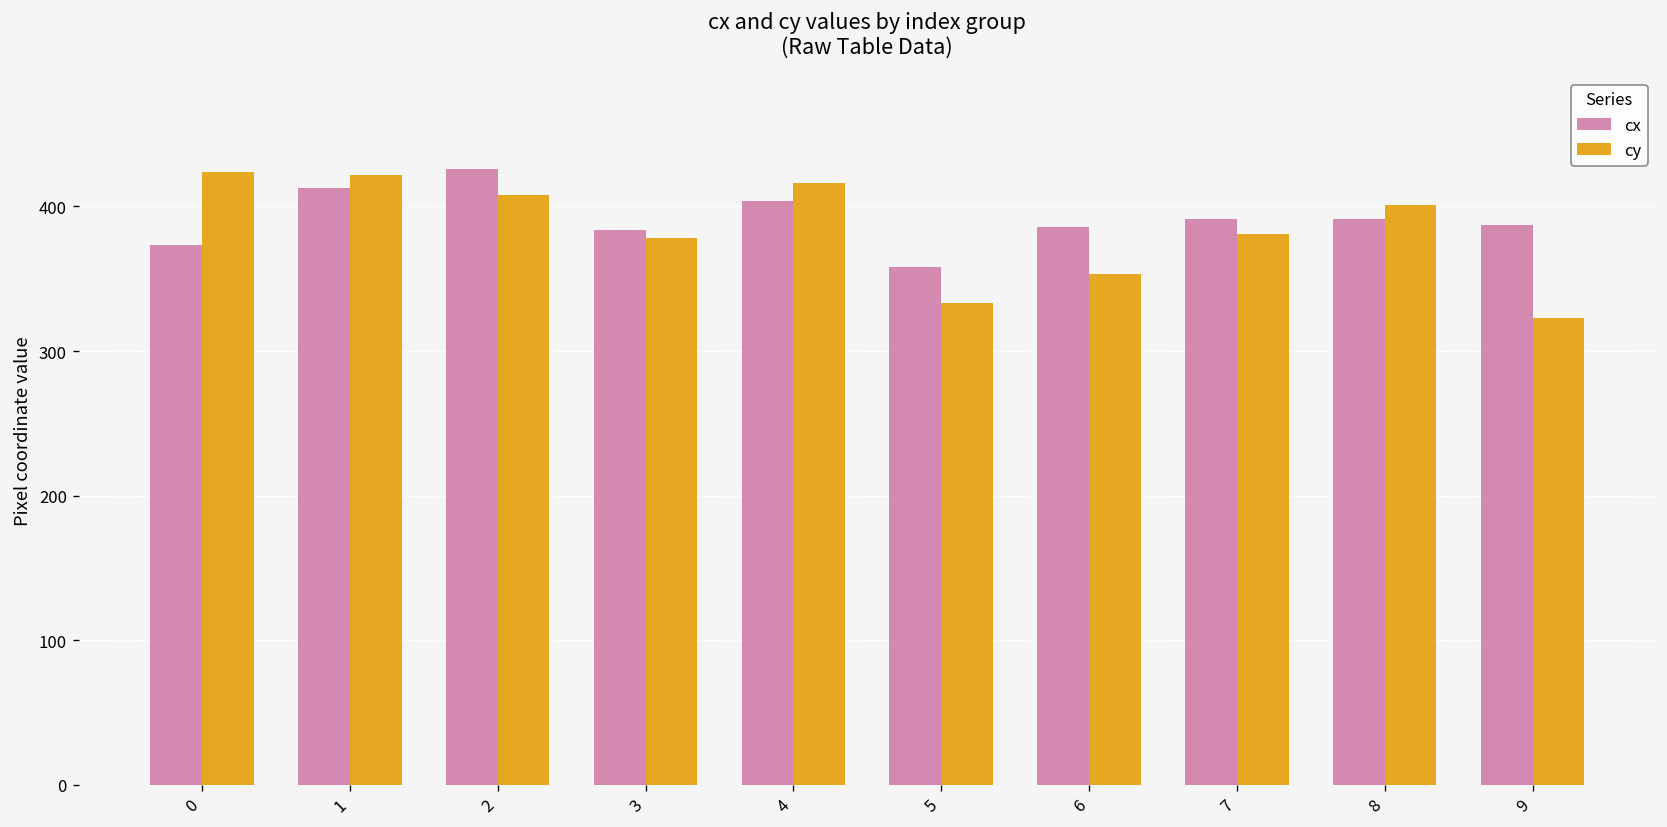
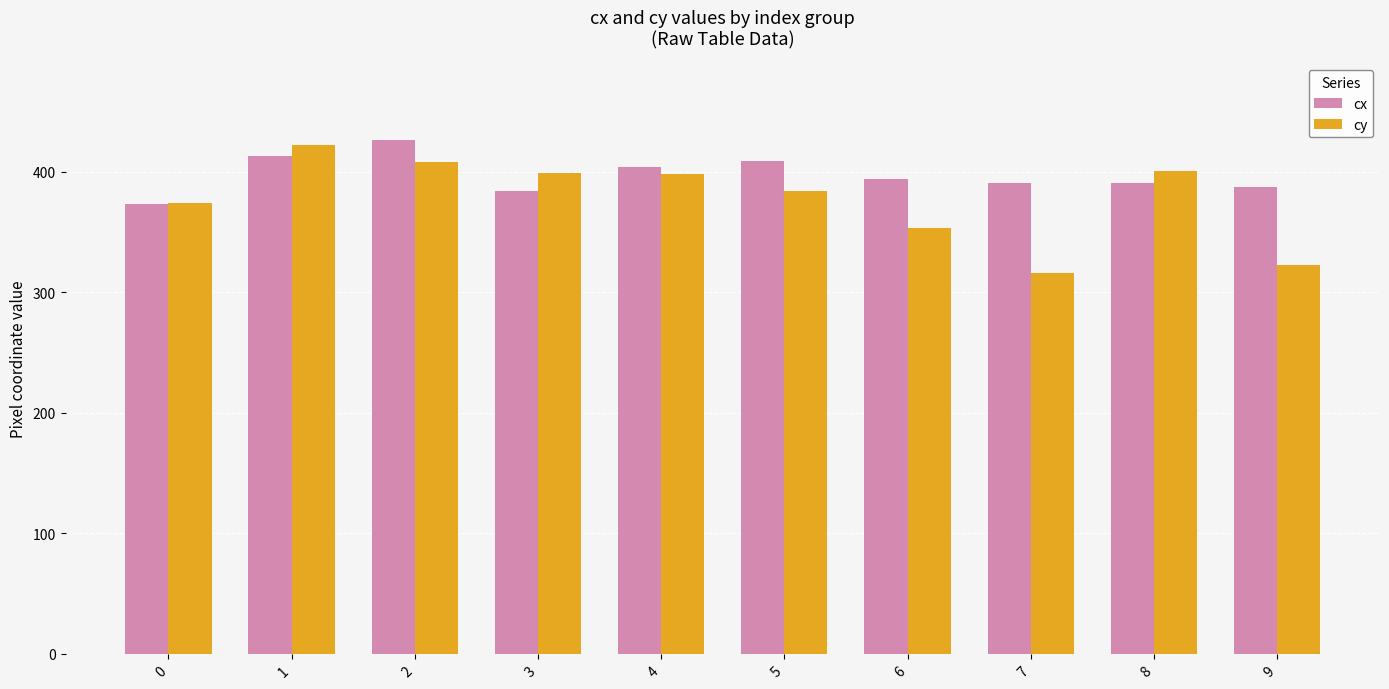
cy, 0: 424 -> 374
cy, 3: 378 -> 399
cy, 4: 416 -> 398
cx, 5: 358 -> 409
cy, 5: 333 -> 384
cx, 6: 386 -> 394
cy, 7: 381 -> 316
